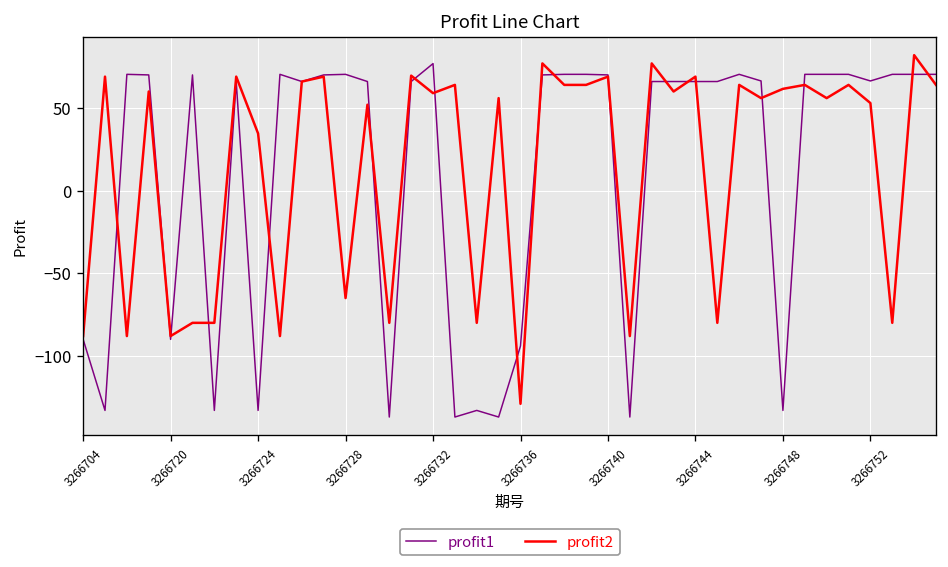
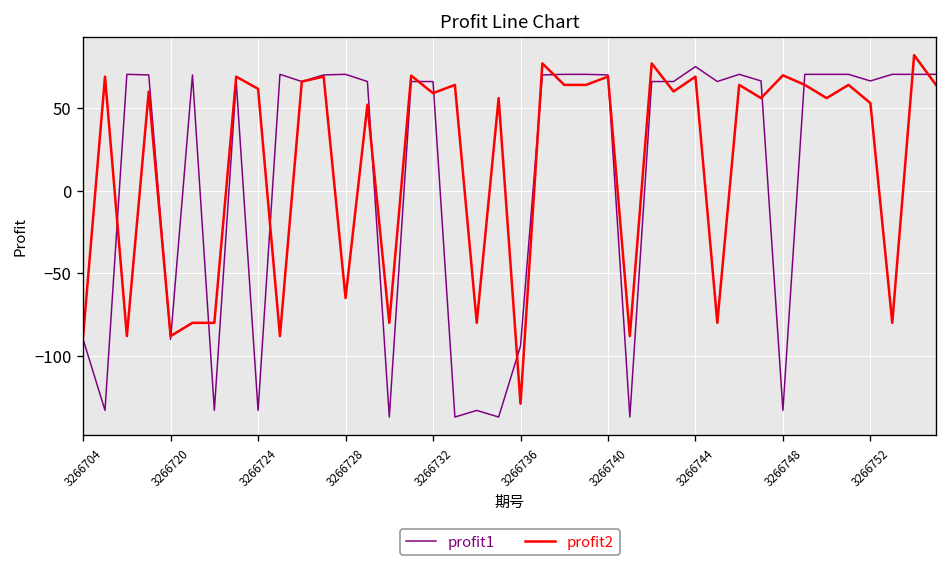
profit2, 3266724: 35 -> 62
profit1, 3266732: 77 -> 66
profit1, 3266744: 66 -> 75
profit2, 3266748: 62 -> 70
